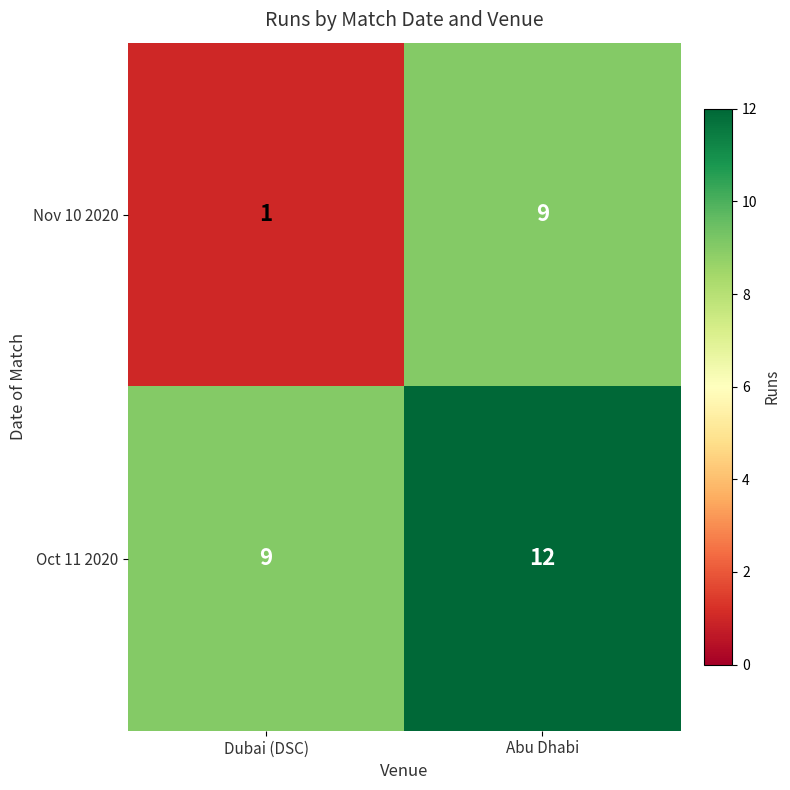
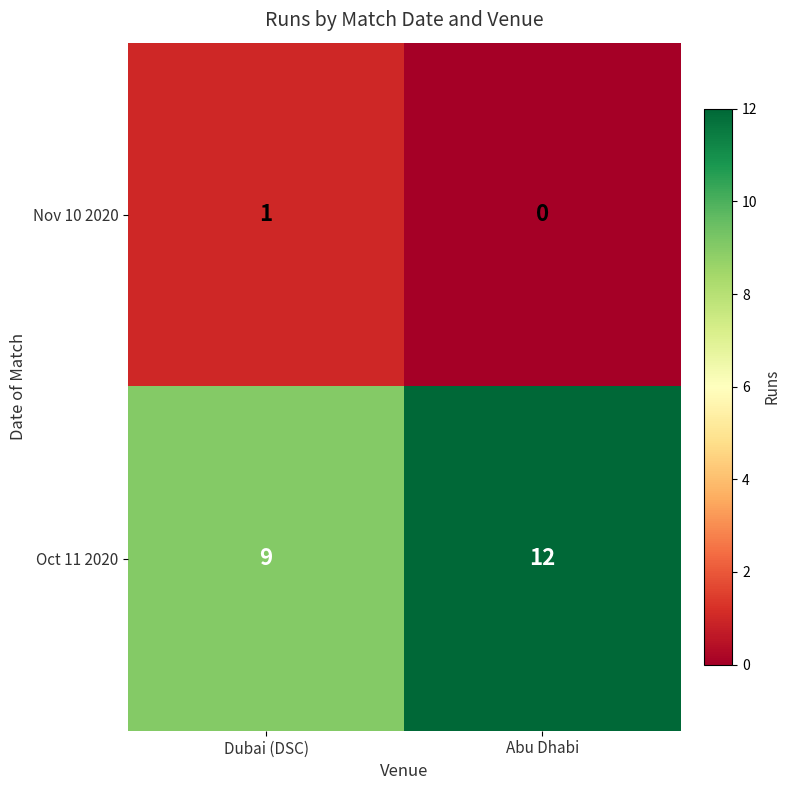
Nov 10 2020, Abu Dhabi: 9 -> 0
